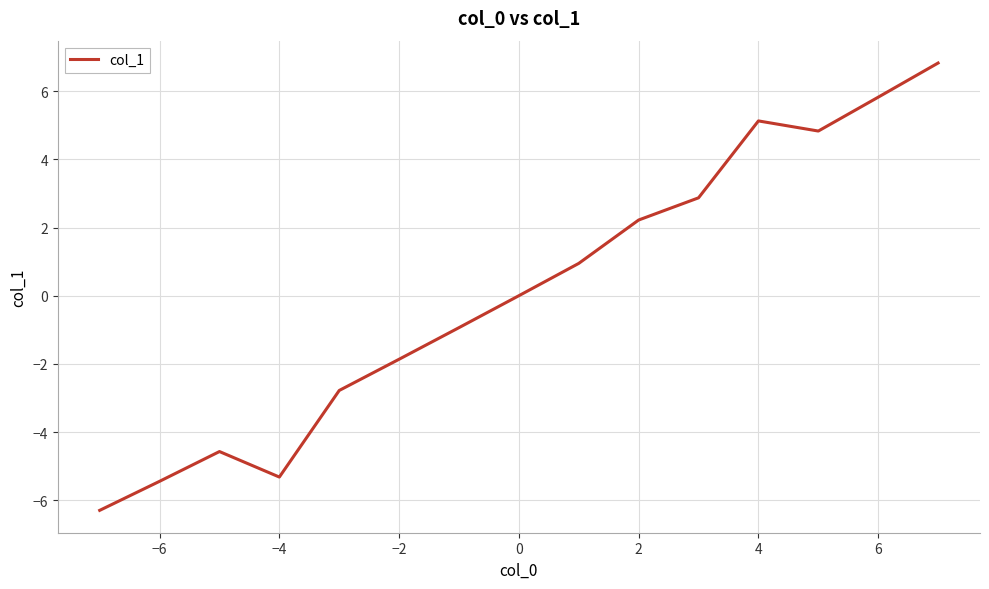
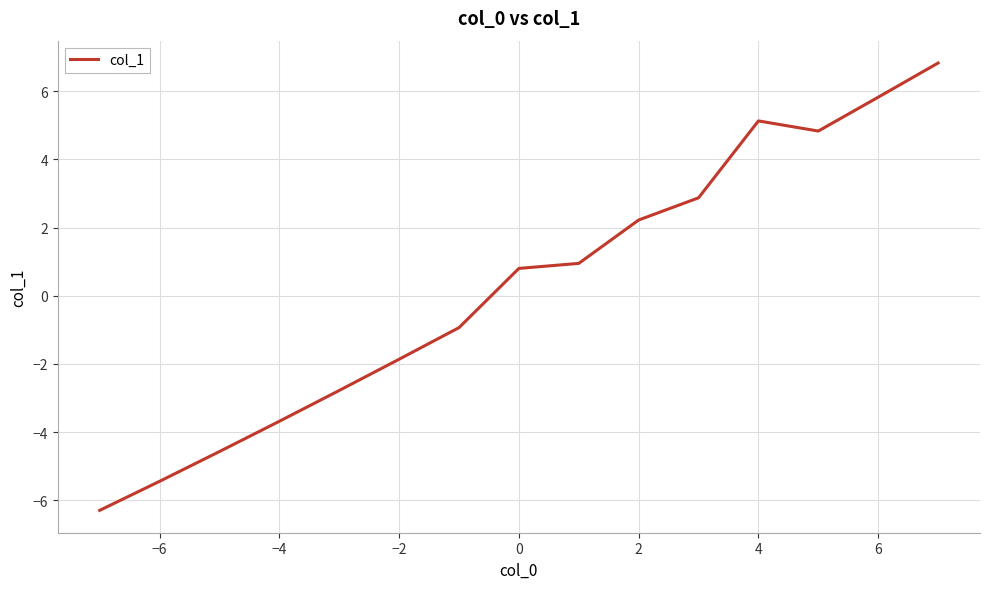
−4: -5.3 -> -3.7
0: 0.0 -> 0.8
